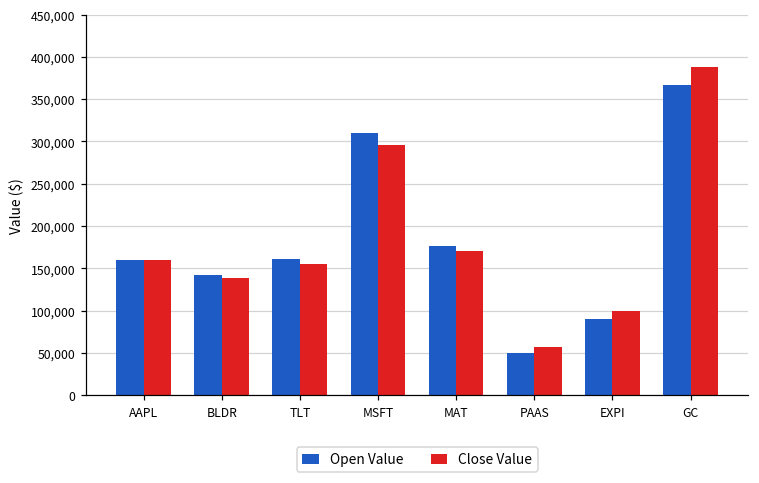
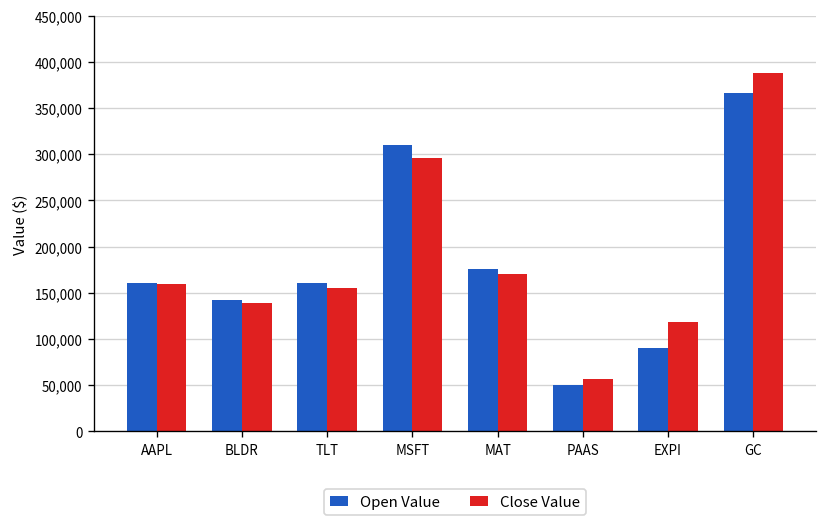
Close Value, EXPI: 100,000 -> 120,000
